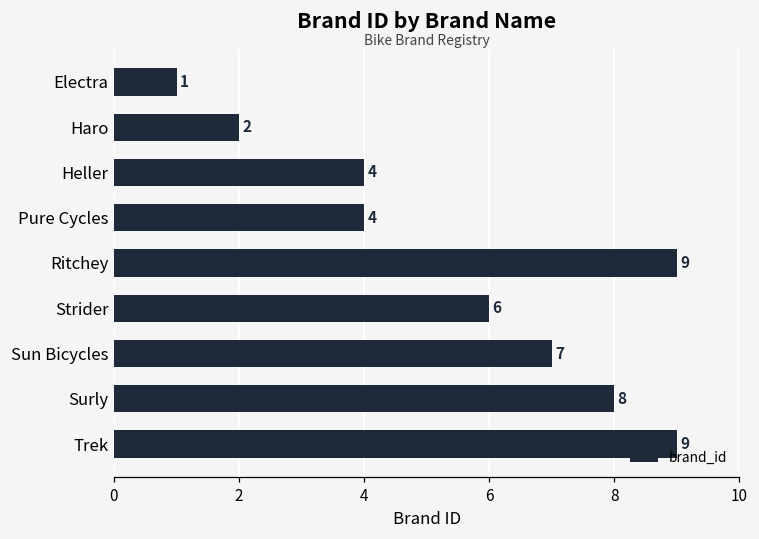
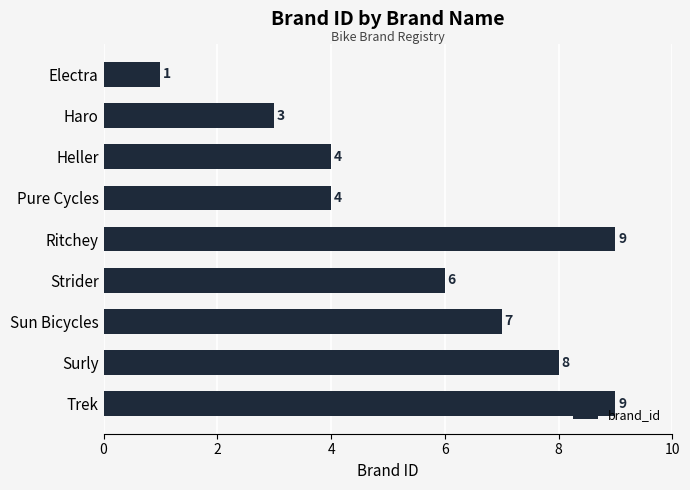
Haro: 2 -> 3
